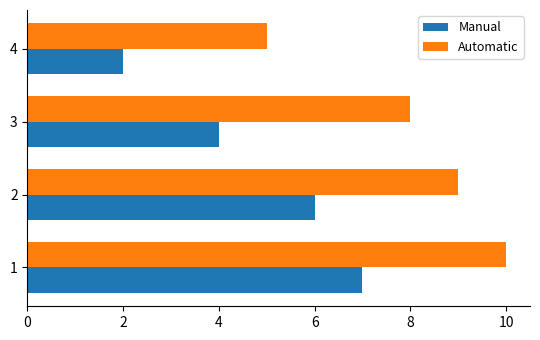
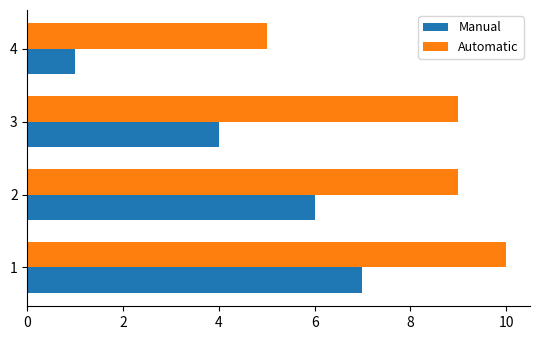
Manual, 4: 2 -> 1
Automatic, 3: 8 -> 9
